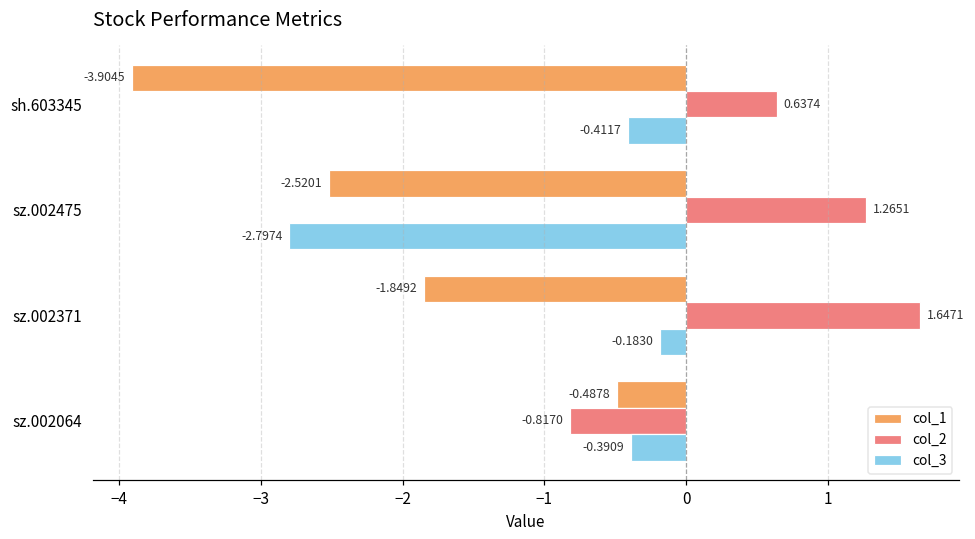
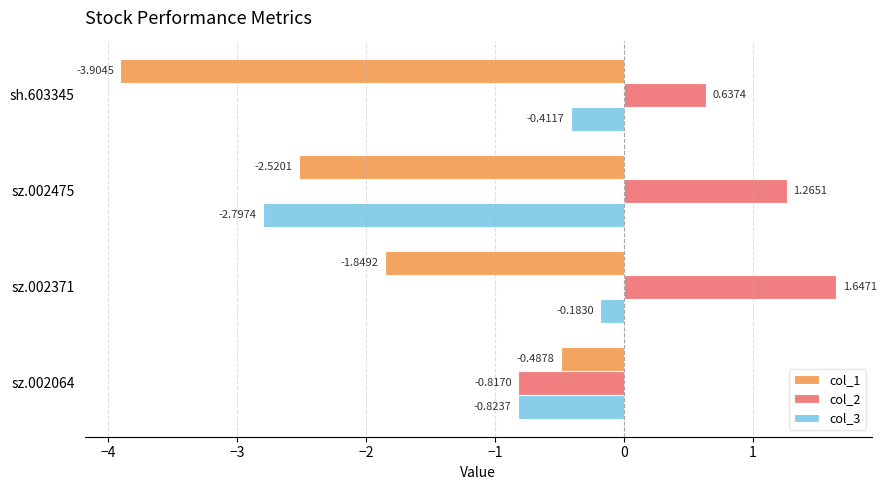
col_3, sz.002064: -0.3909 -> -0.8237
